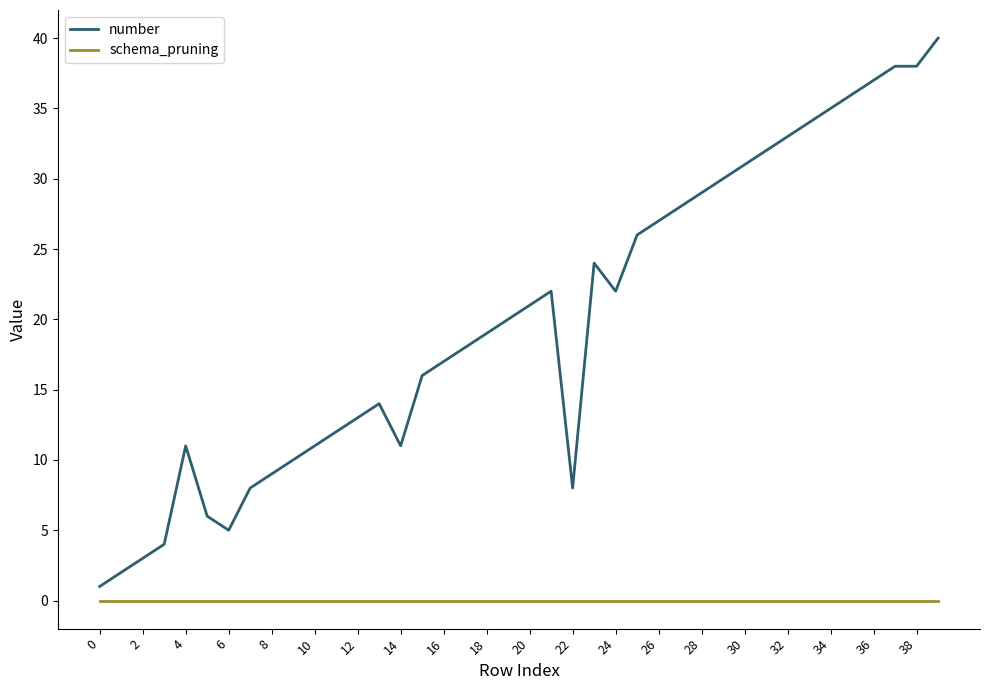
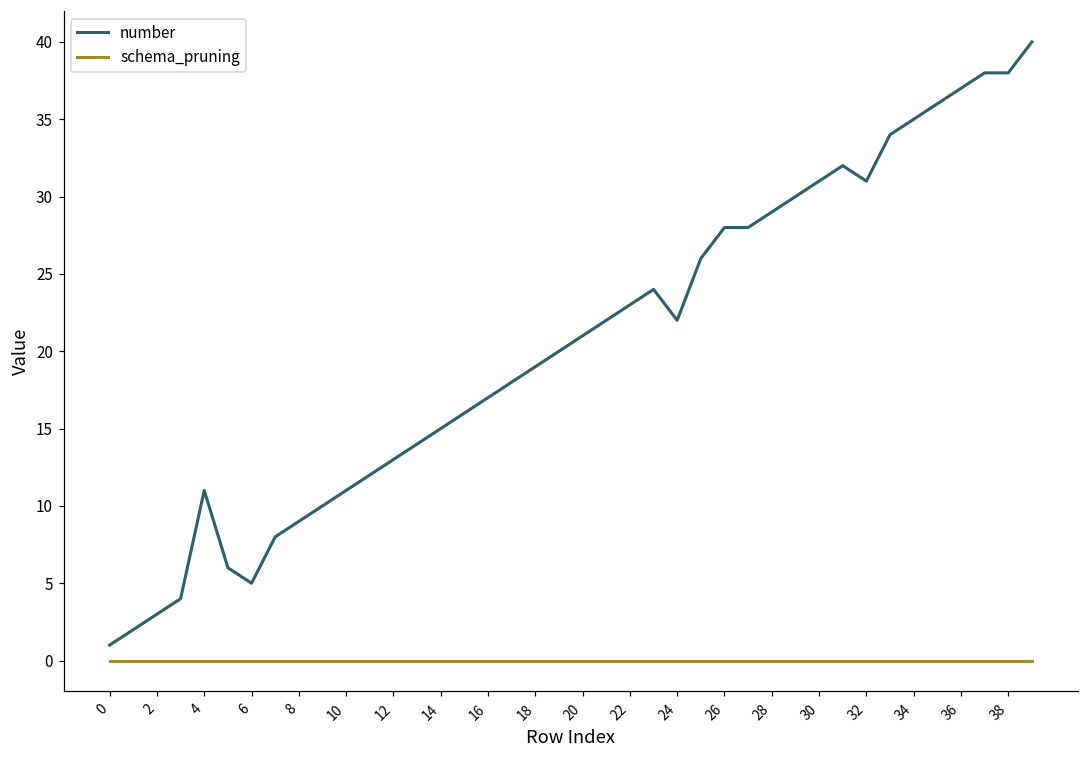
number, 14: 11 -> 15
number, 22: 8 -> 23
number, 26: 27 -> 28
number, 32: 33 -> 31
